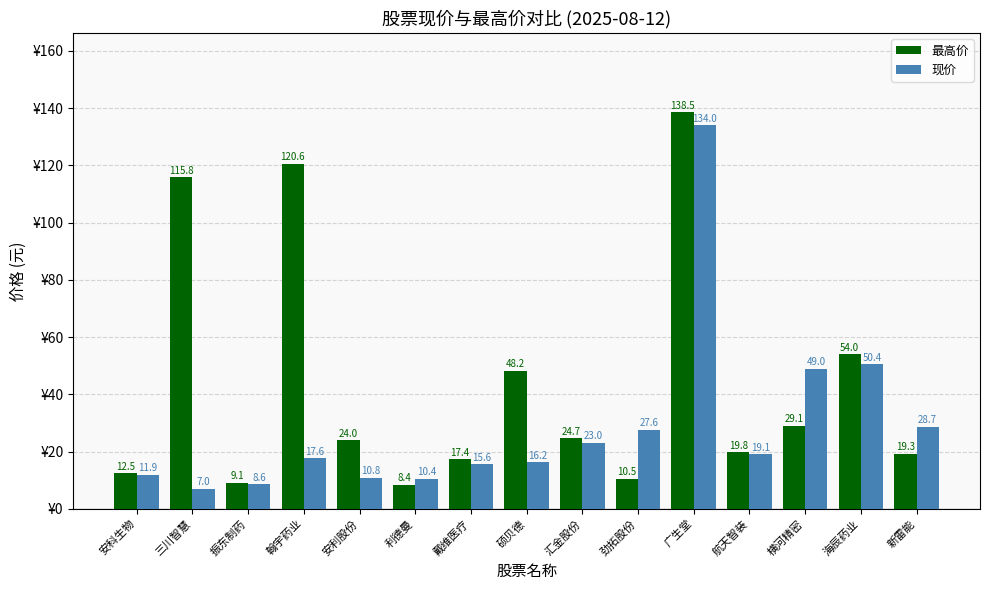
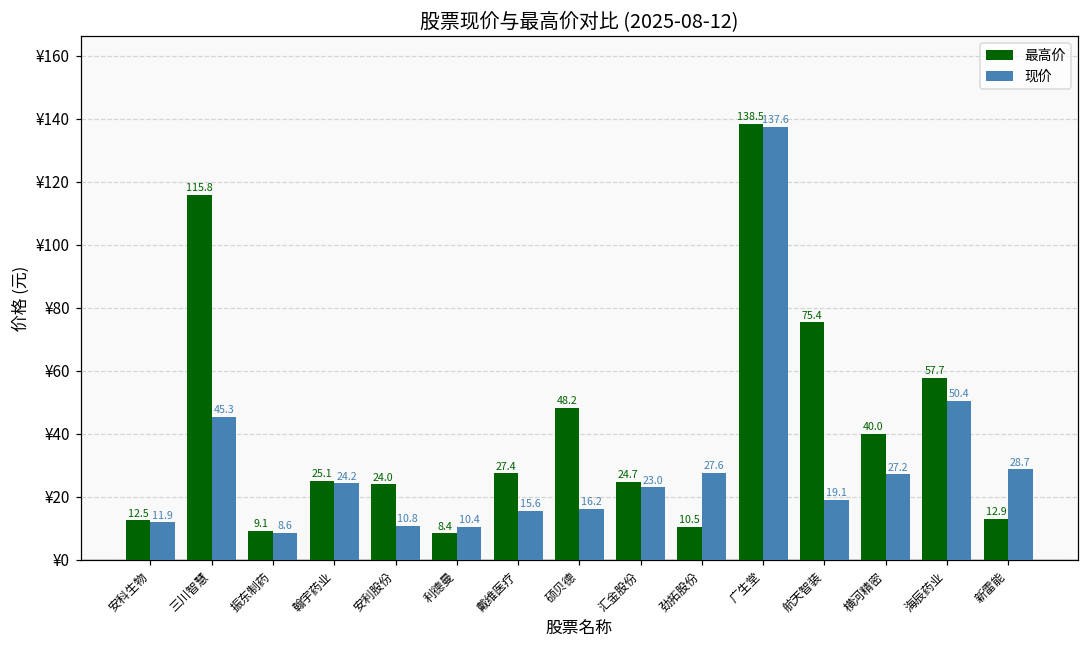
现价, 三川智慧: 7.0 -> 45.3
最高价, 翰宇药业: 120.6 -> 25.1
现价, 翰宇药业: 17.6 -> 24.2
最高价, 戴维医疗: 17.4 -> 27.4
现价, 广生堂: 134.0 -> 137.6
最高价, 航天智装: 19.8 -> 75.4
最高价, 横河精密: 29.1 -> 40.0
现价, 横河精密: 49.0 -> 27.2
最高价, 海辰药业: 54.0 -> 57.7
最高价, 新雷能: 19.3 -> 12.9
